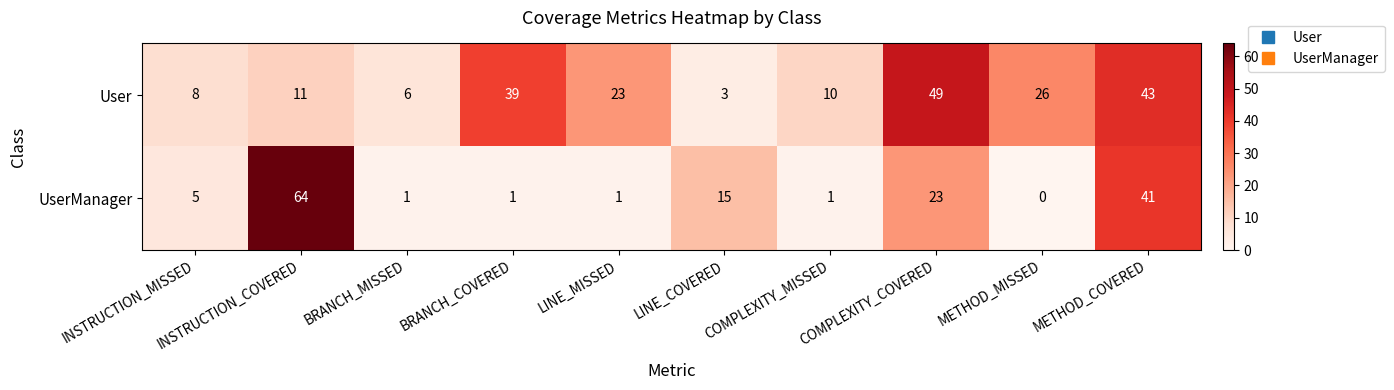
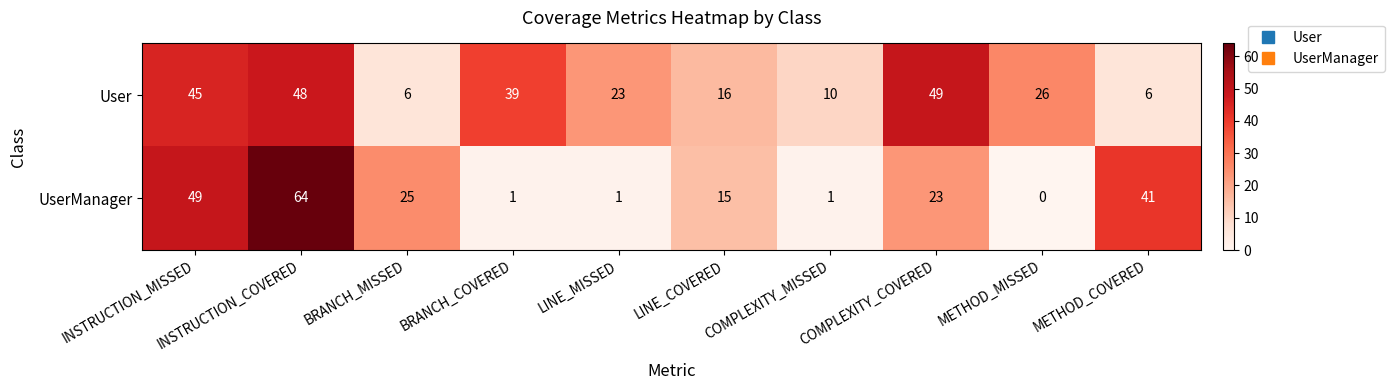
User, INSTRUCTION_MISSED: 8 -> 45
User, INSTRUCTION_COVERED: 11 -> 48
User, LINE_COVERED: 3 -> 16
User, METHOD_COVERED: 43 -> 6
UserManager, INSTRUCTION_MISSED: 5 -> 49
UserManager, BRANCH_MISSED: 1 -> 25
